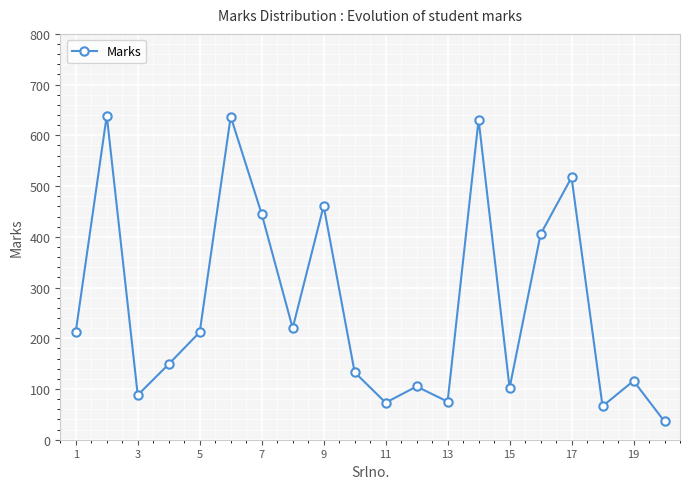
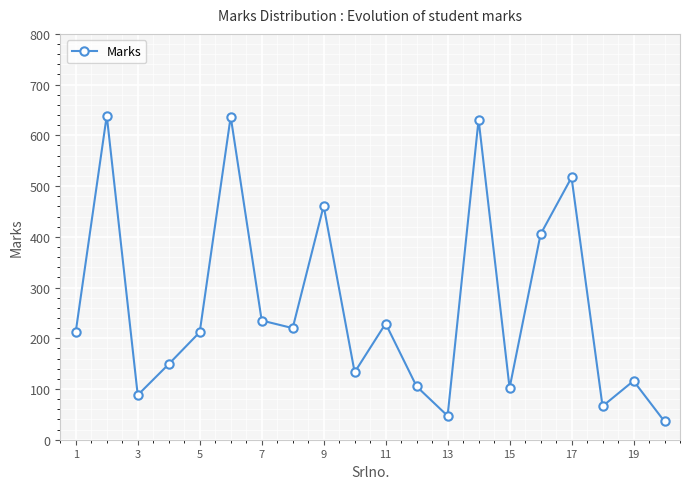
7: 450 -> 240
11: 70 -> 230
13: 80 -> 50
